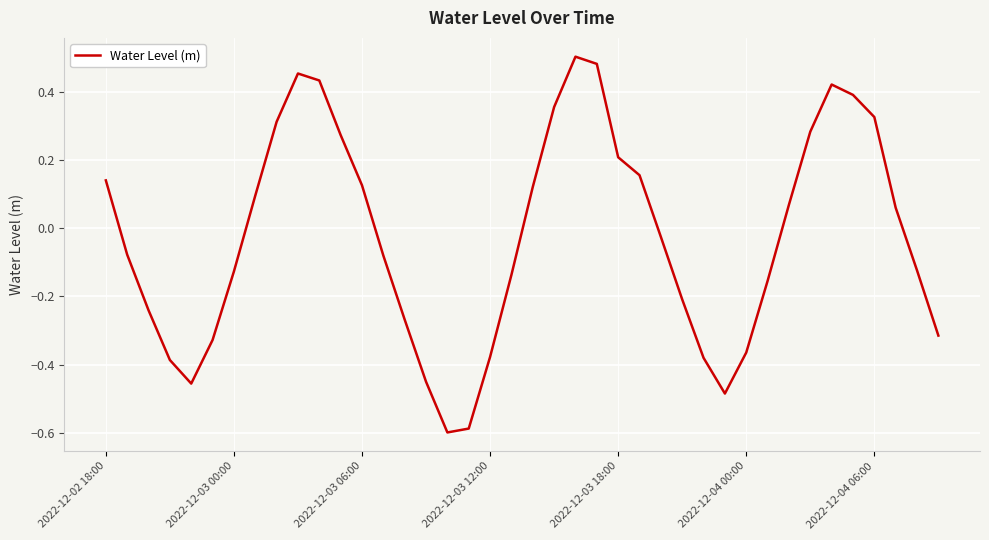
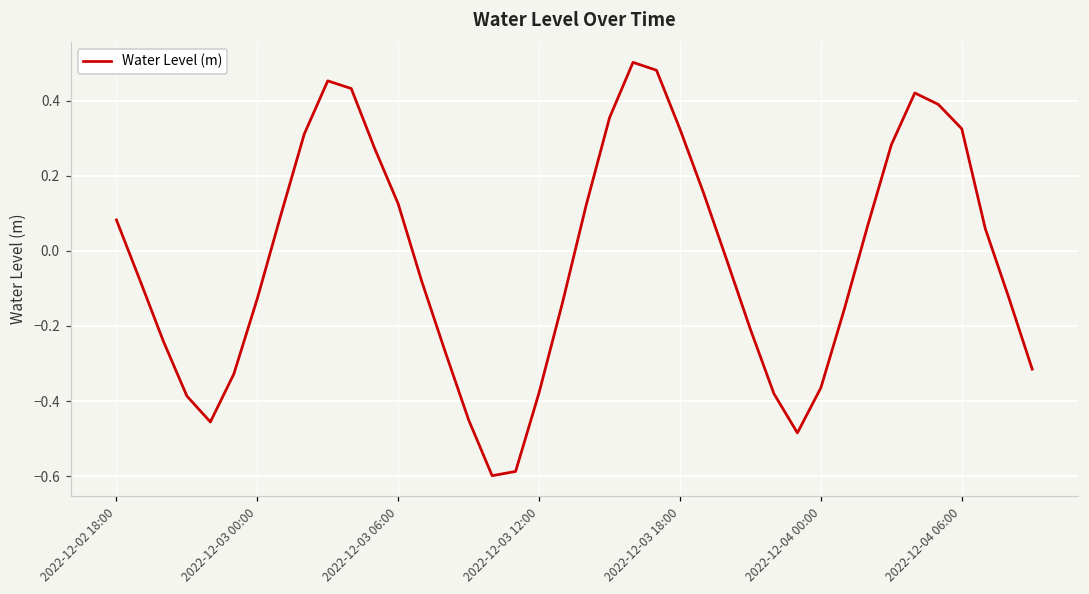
2022-12-02 18:00: 0.14 -> 0.08
2022-12-03 18:00: 0.21 -> 0.32
